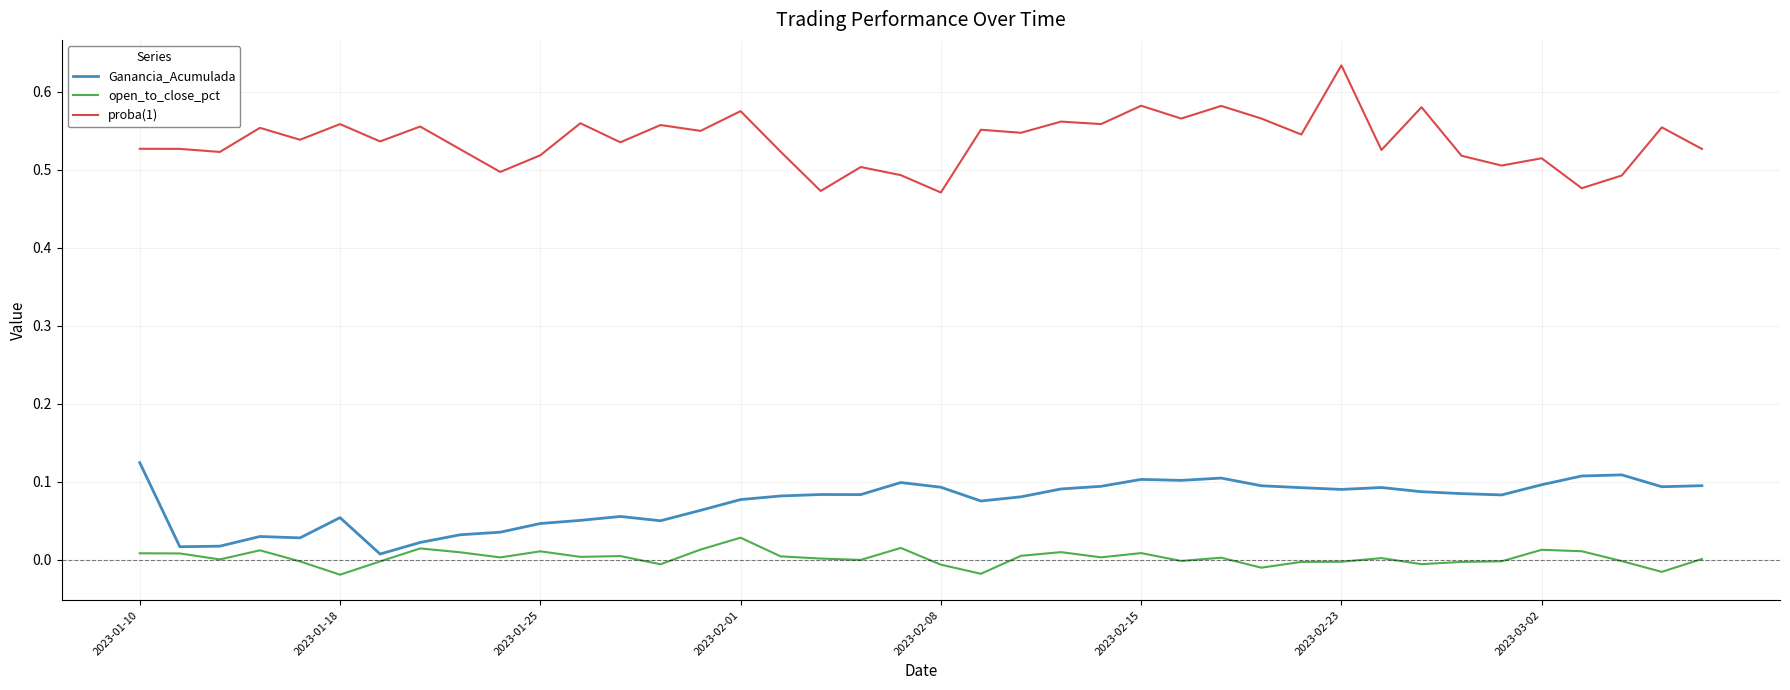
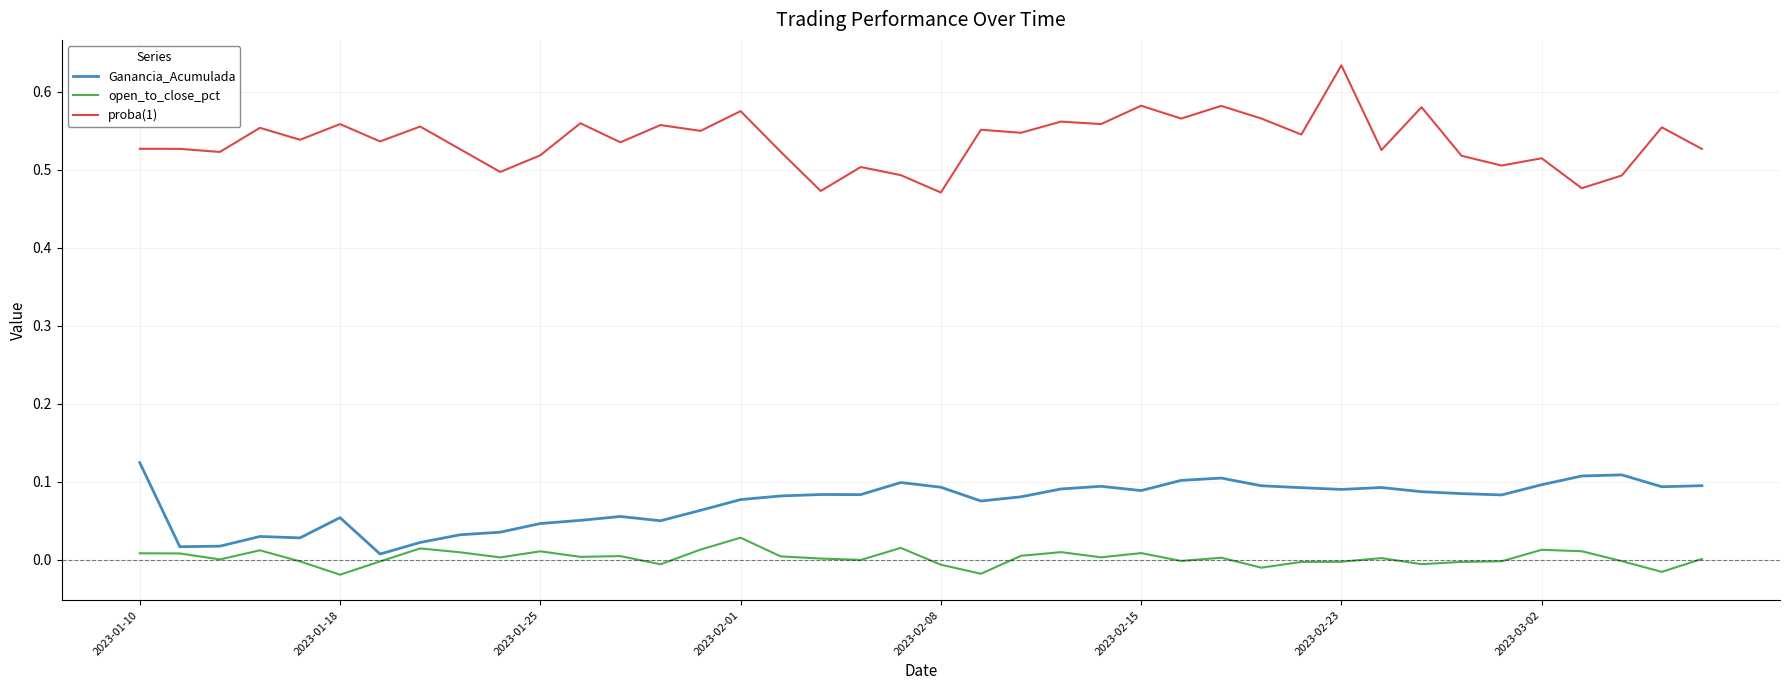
Ganancia_Acumulada, 2023-02-15: 0.10 -> 0.09
